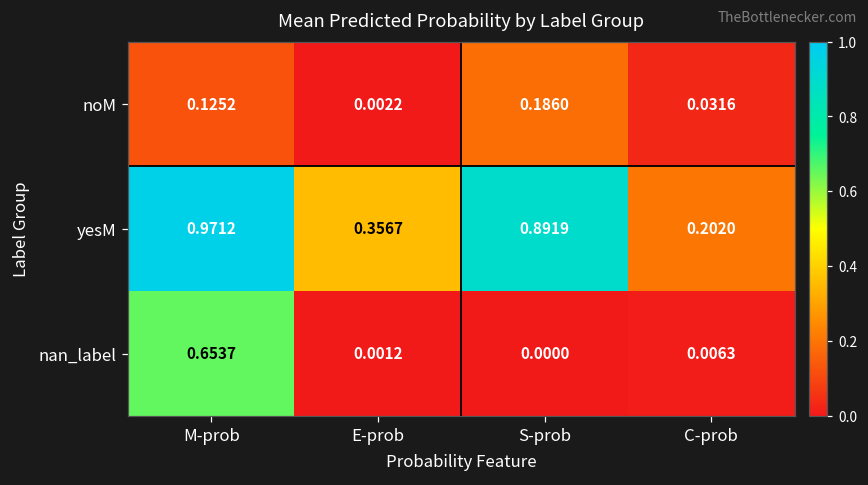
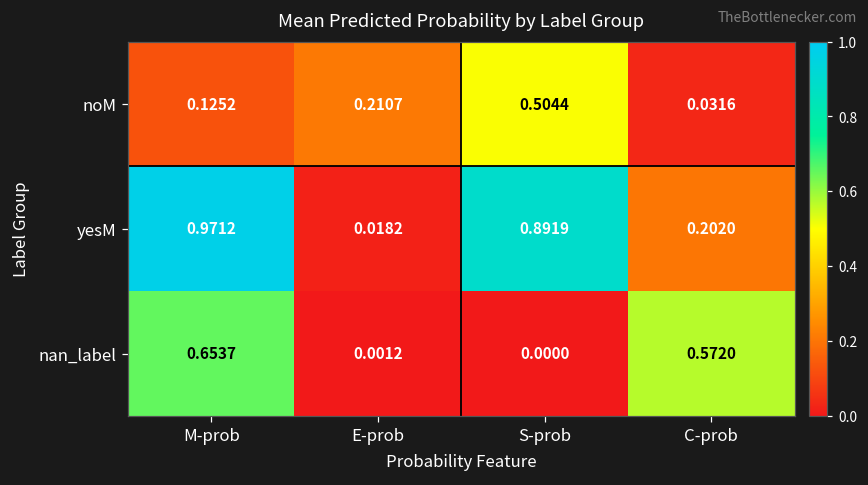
noM, E-prob: 0.0022 -> 0.2107
noM, S-prob: 0.1860 -> 0.5044
yesM, E-prob: 0.3567 -> 0.0182
nan_label, C-prob: 0.0063 -> 0.5720
